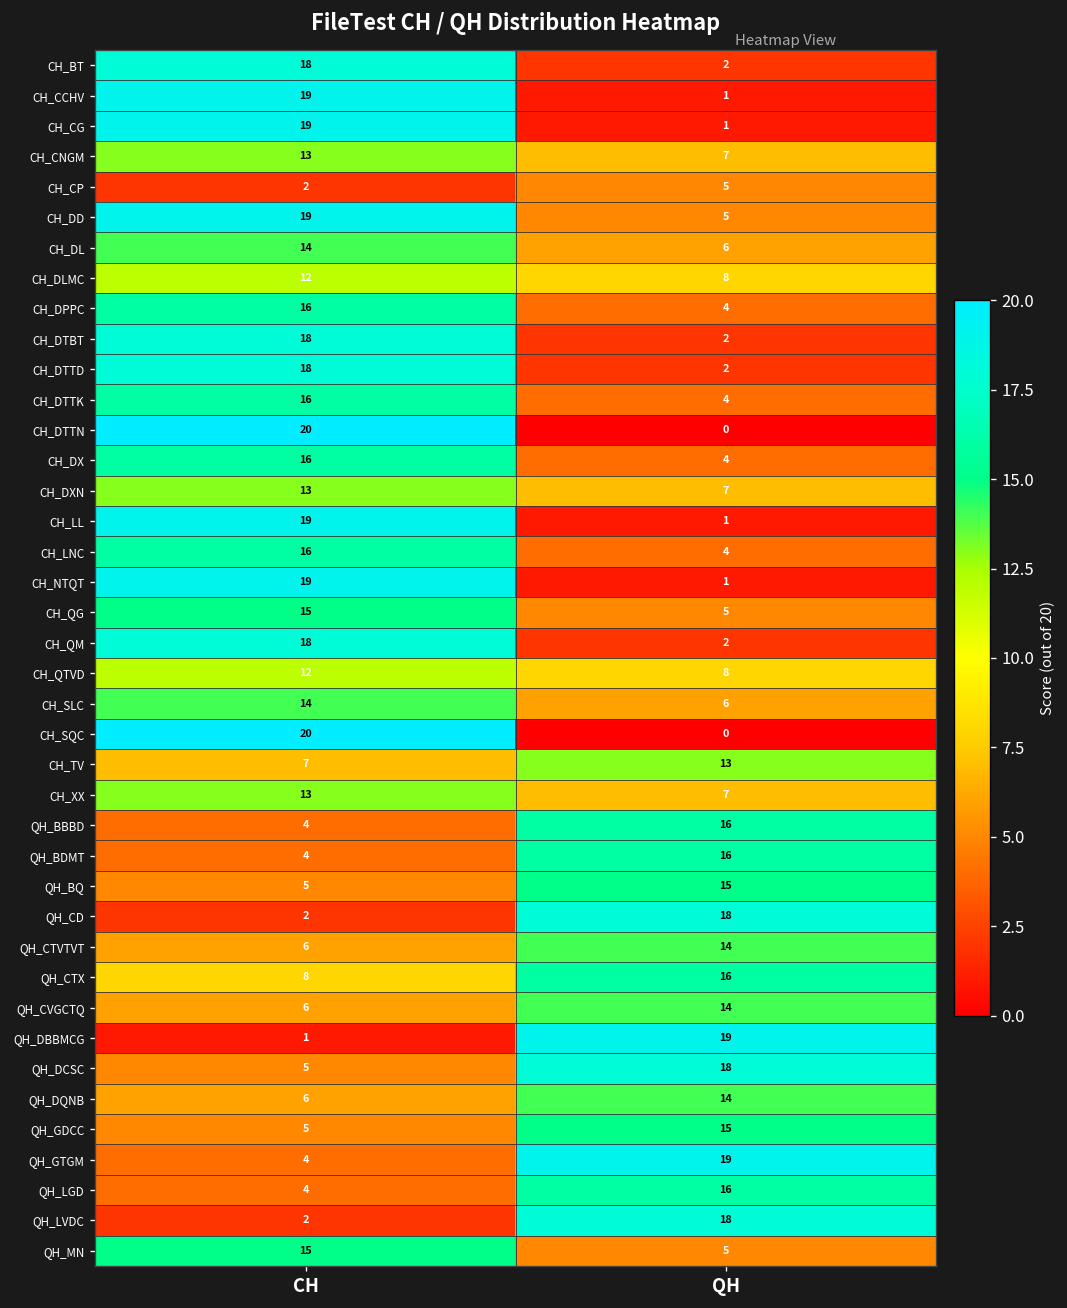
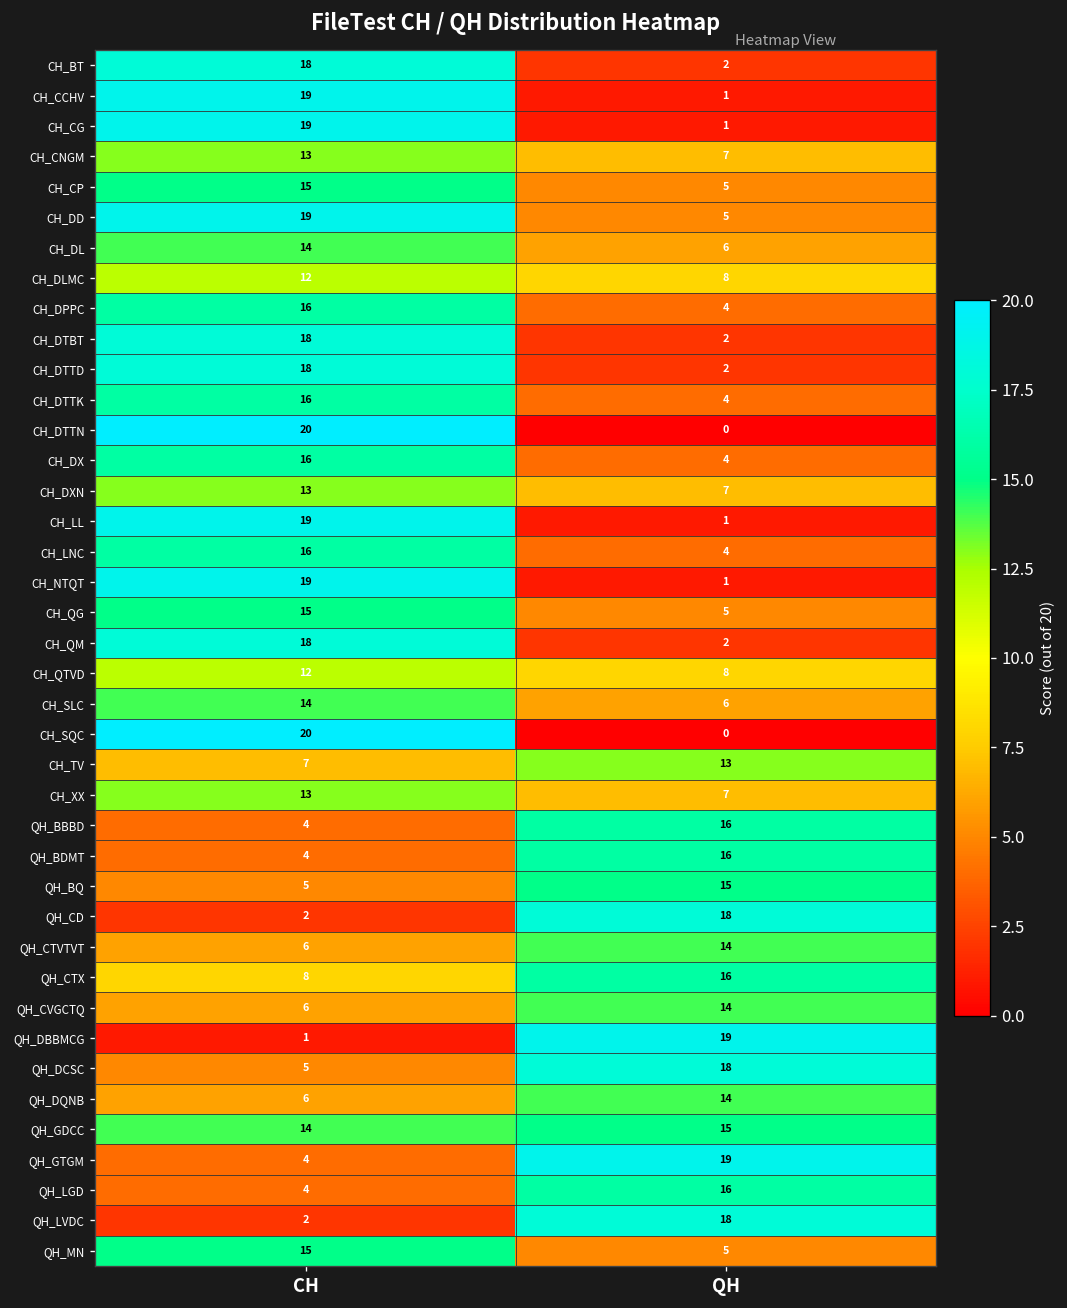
CH_CP, CH: 2 -> 15
QH_GDCC, CH: 5 -> 14
